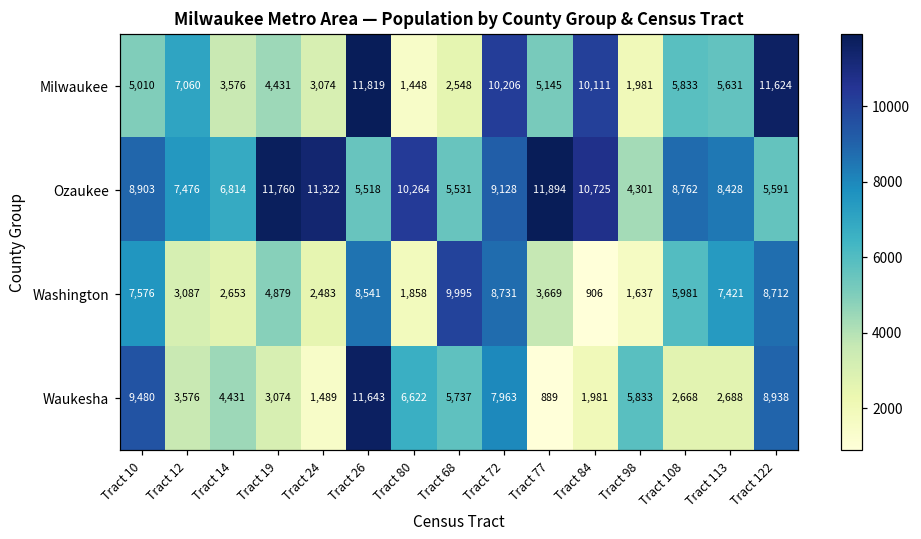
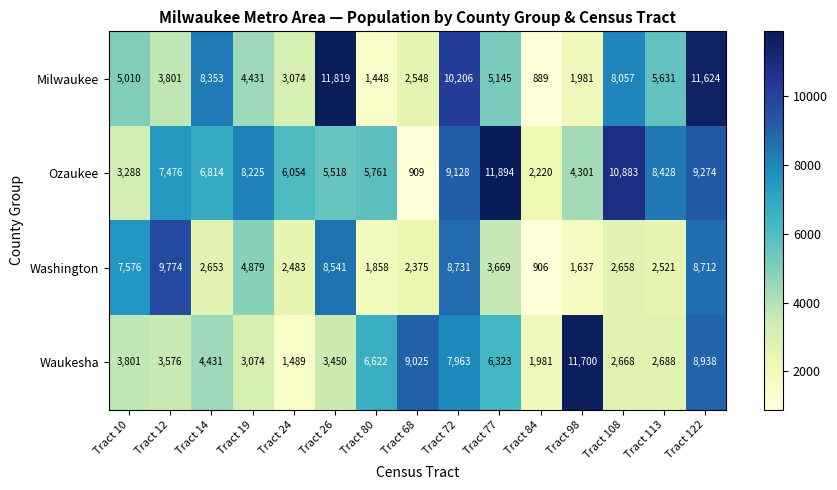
Milwaukee, Tract 12: 7,060 -> 3,801
Milwaukee, Tract 14: 3,576 -> 8,353
Milwaukee, Tract 84: 10,111 -> 889
Milwaukee, Tract 108: 5,833 -> 8,057
Ozaukee, Tract 10: 8,903 -> 3,288
Ozaukee, Tract 19: 11,760 -> 8,225
Ozaukee, Tract 24: 11,322 -> 6,054
Ozaukee, Tract 80: 10,264 -> 5,761
Ozaukee, Tract 68: 5,531 -> 909
Ozaukee, Tract 84: 10,725 -> 2,220
Ozaukee, Tract 108: 8,762 -> 10,883
Ozaukee, Tract 122: 5,591 -> 9,274
Washington, Tract 12: 3,087 -> 9,774
Washington, Tract 68: 9,995 -> 2,375
Washington, Tract 108: 5,981 -> 2,658
Washington, Tract 113: 7,421 -> 2,521
Waukesha, Tract 10: 9,480 -> 3,801
Waukesha, Tract 26: 11,643 -> 3,450
Waukesha, Tract 68: 5,737 -> 9,025
Waukesha, Tract 77: 889 -> 6,323
Waukesha, Tract 98: 5,833 -> 11,700
